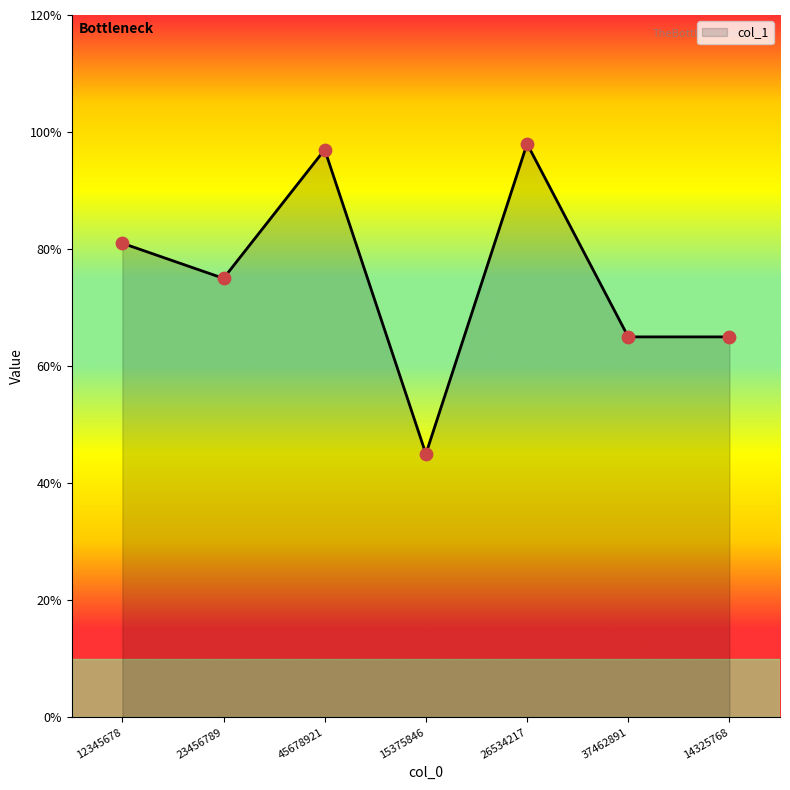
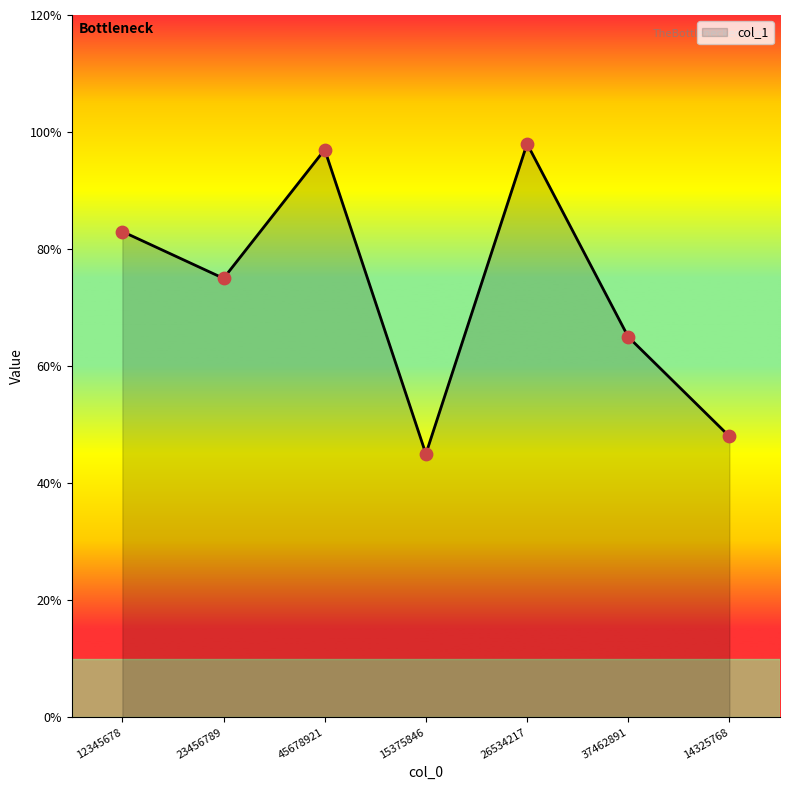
12345678: 81% -> 83%
14325768: 65% -> 48%
